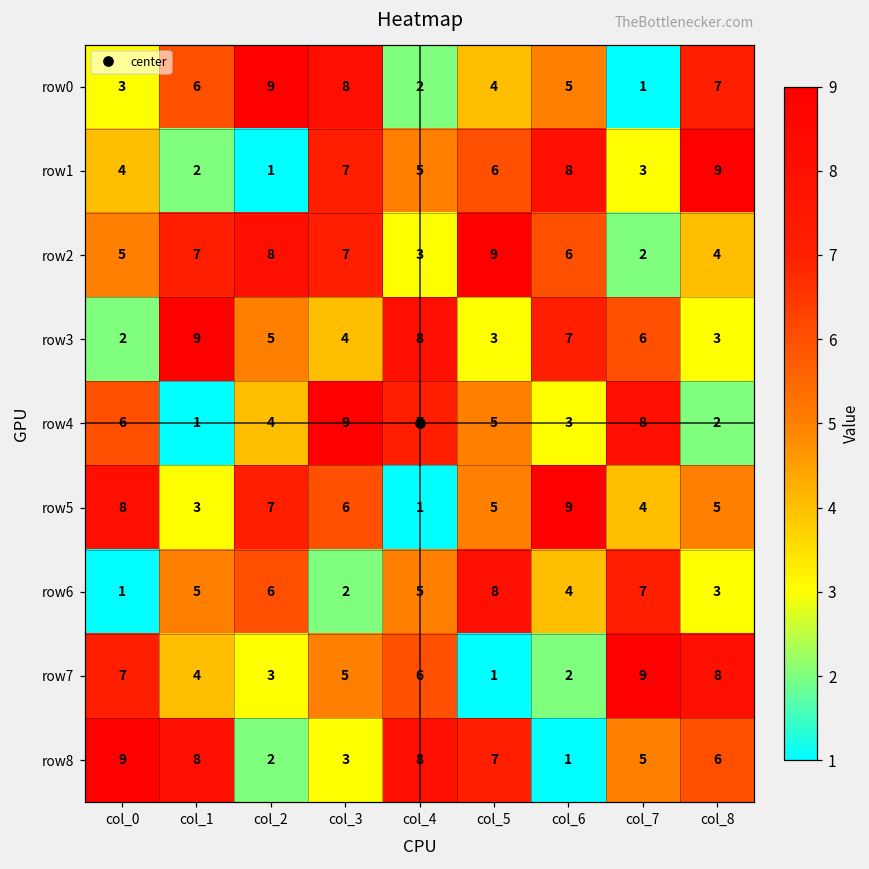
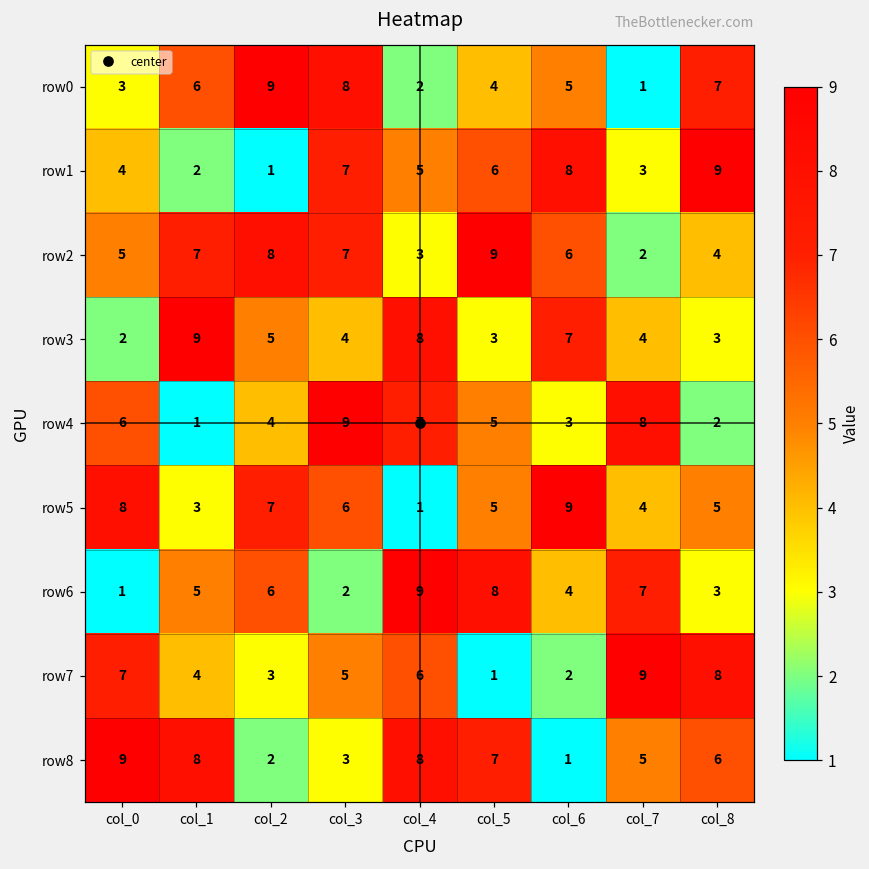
row3, col_7: 6 -> 4
row6, col_4: 5 -> 9
